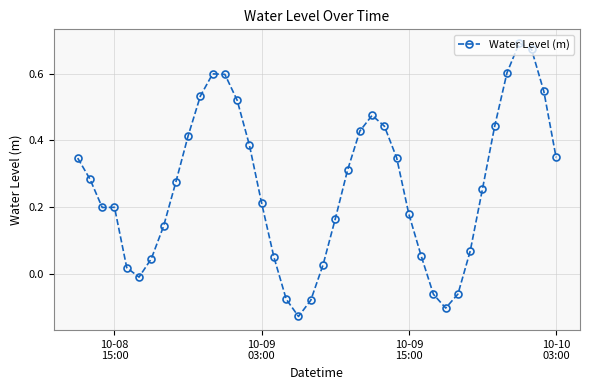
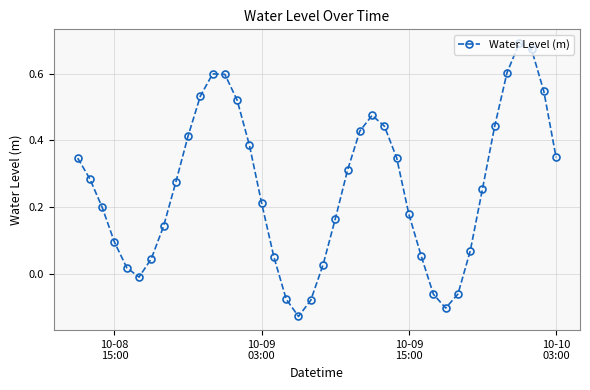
10-08 15:00: 0.20 -> 0.09
